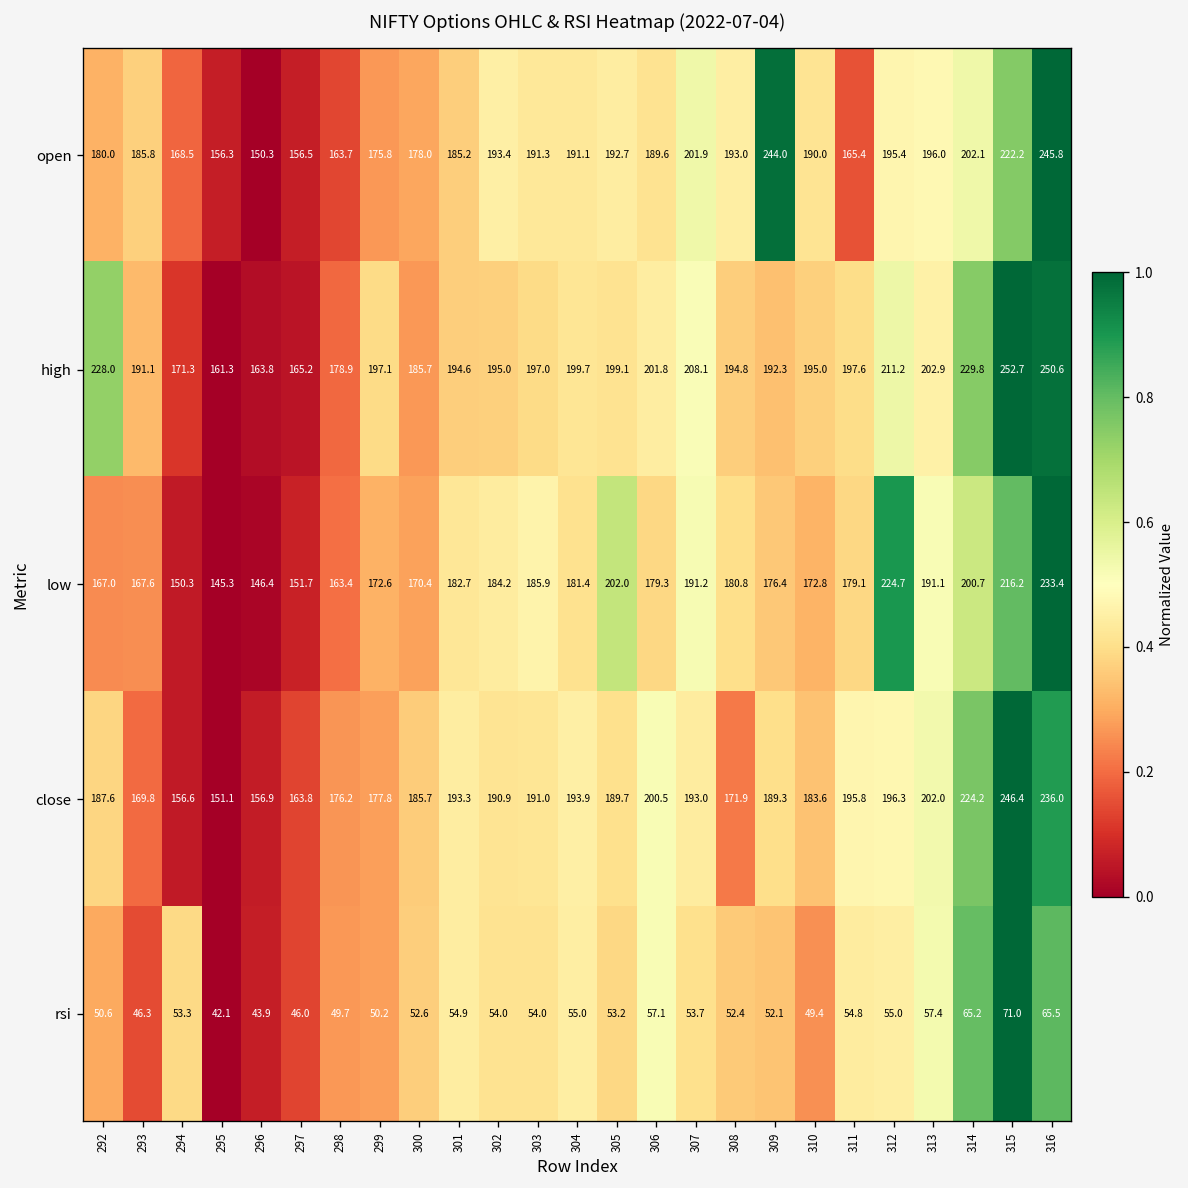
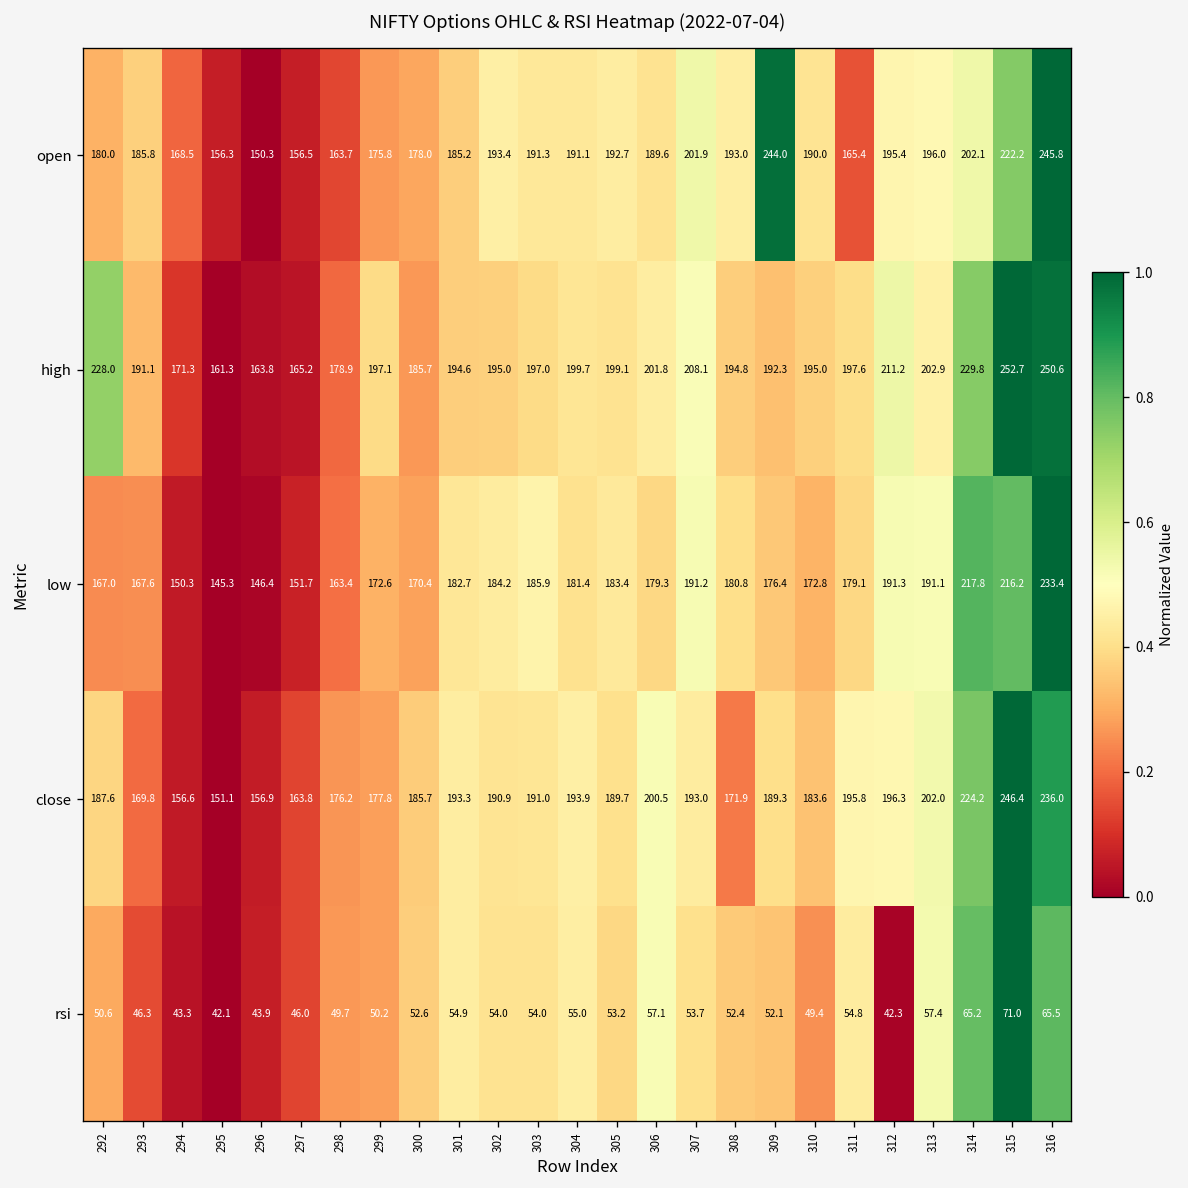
low, 305: 202.0 -> 183.4
low, 312: 224.7 -> 191.3
low, 314: 200.7 -> 217.8
rsi, 294: 53.3 -> 43.3
rsi, 312: 55.0 -> 42.3
